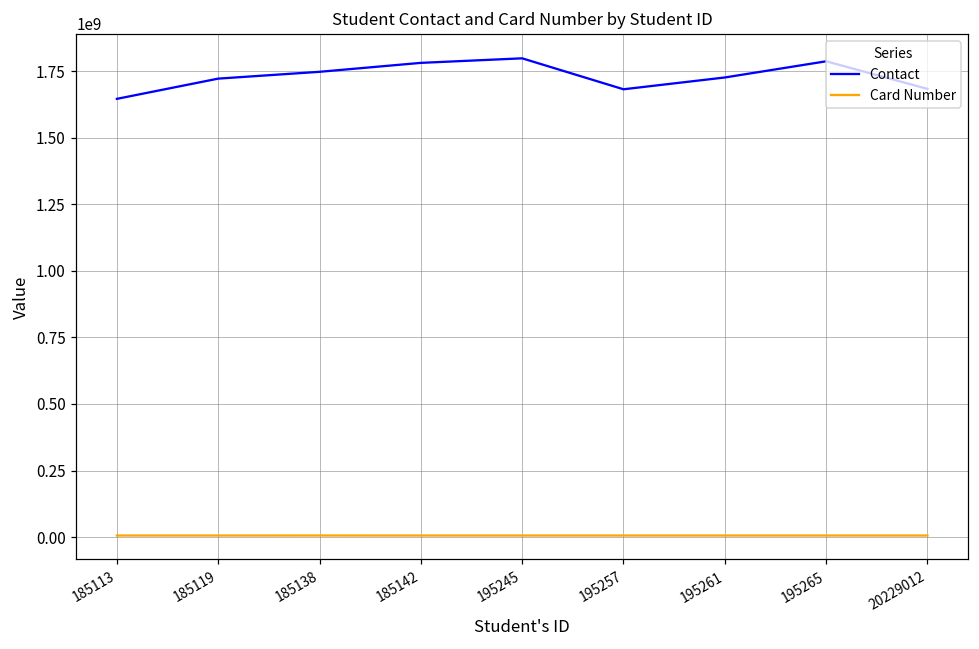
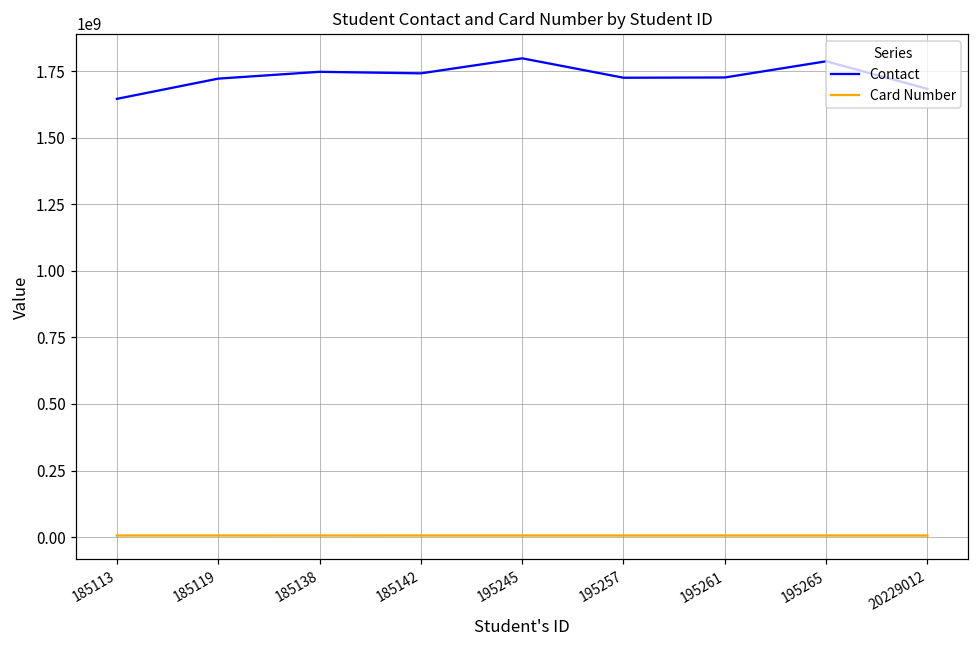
Contact, 185142: 1780000000 -> 1740000000
Contact, 195257: 1680000000 -> 1720000000
